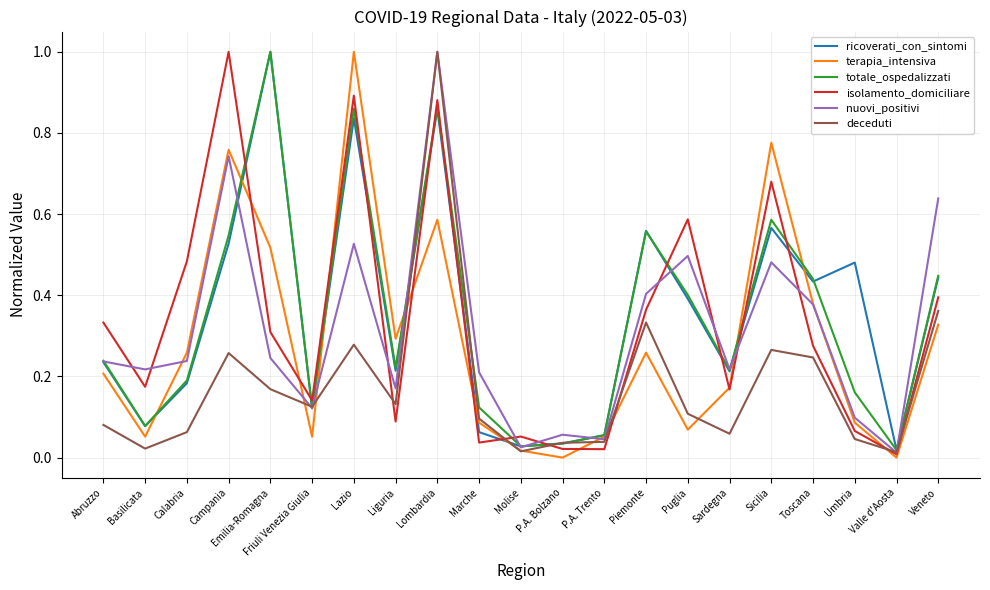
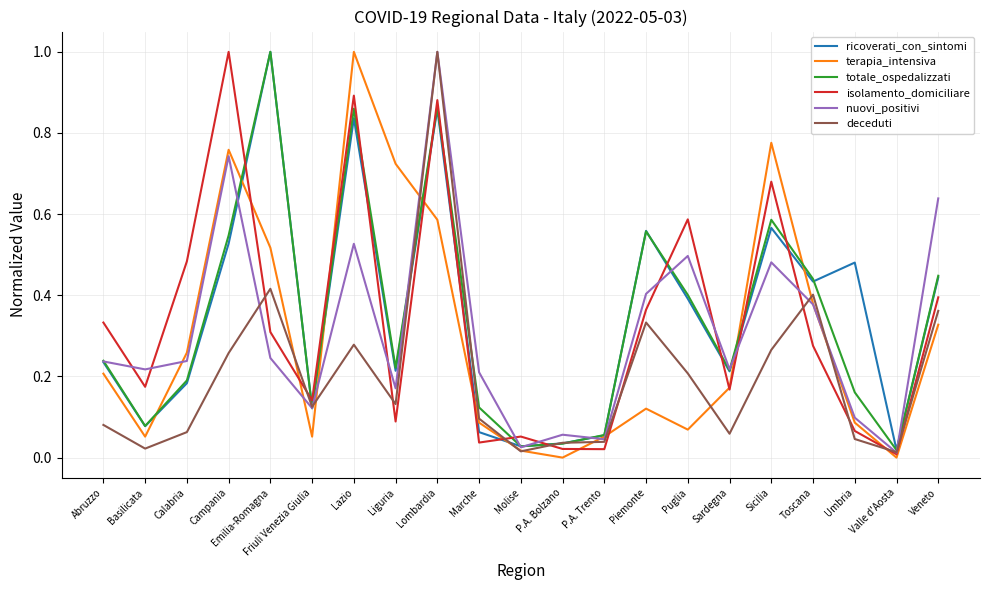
deceduti, Emilia-Romagna: 0.17 -> 0.42
terapia_intensiva, Liguria: 0.29 -> 0.72
terapia_intensiva, Piemonte: 0.26 -> 0.12
deceduti, Puglia: 0.11 -> 0.21
deceduti, Toscana: 0.25 -> 0.40
